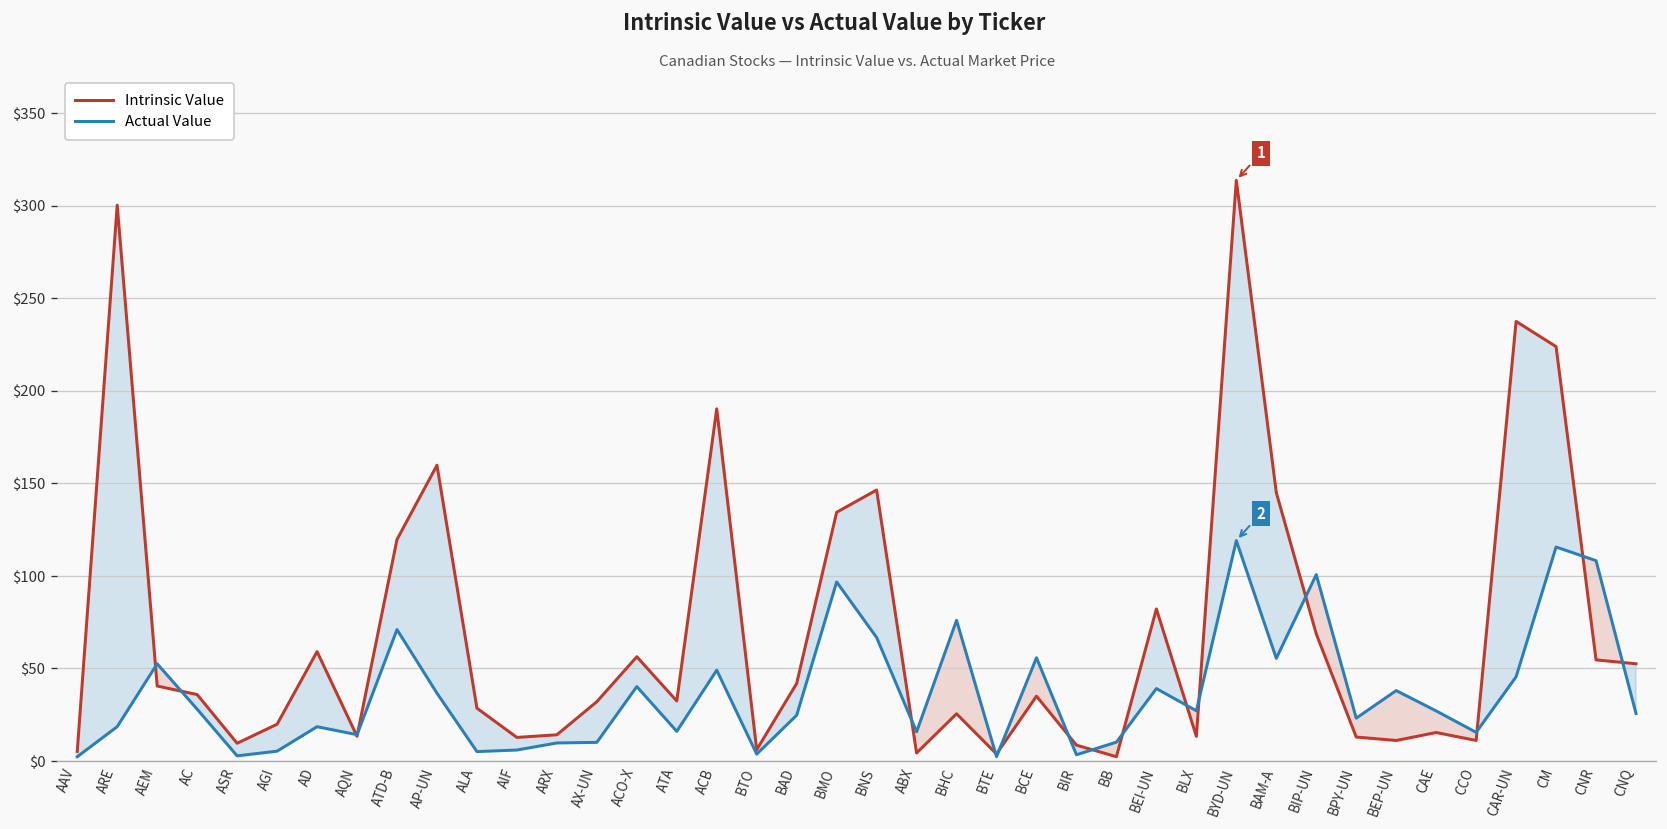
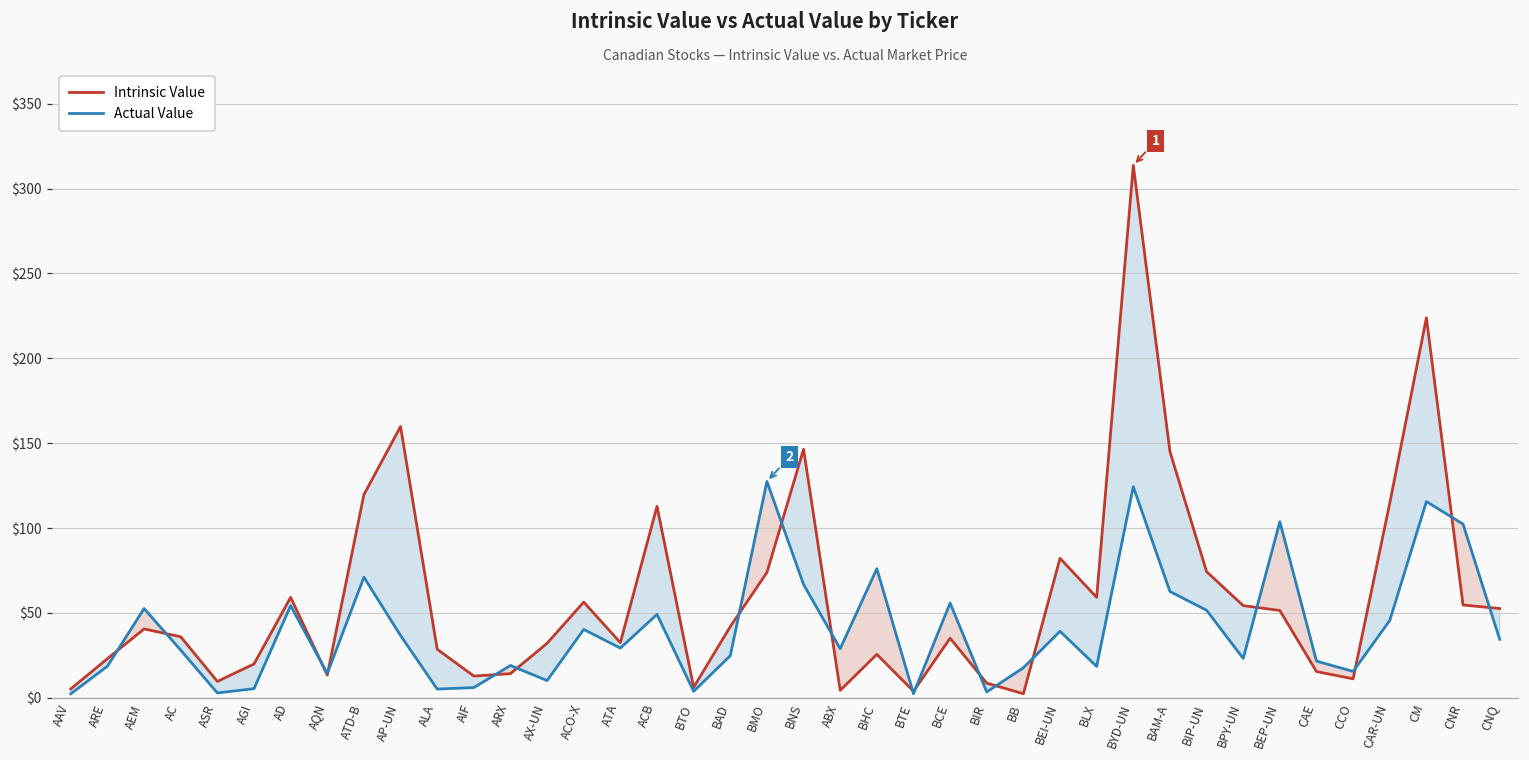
Intrinsic Value, ARE: $300 -> $23
Actual Value, AD: $19 -> $54
Actual Value, ARX: $10 -> $19
Actual Value, ATA: $16 -> $29
Intrinsic Value, ACB: $190 -> $113
Intrinsic Value, BMO: $134 -> $74
Actual Value, BMO: $97 -> $127
Actual Value, ABX: $16 -> $29
Actual Value, BB: $10 -> $18
Intrinsic Value, BLX: $13 -> $59
Actual Value, BLX: $27 -> $18
Actual Value, BYD-UN: $119 -> $124
Actual Value, BAM-A: $55 -> $63
Intrinsic Value, BIP-UN: $69 -> $74
Actual Value, BIP-UN: $101 -> $51
Intrinsic Value, BPY-UN: $13 -> $54
Intrinsic Value, BEP-UN: $11 -> $51
Actual Value, BEP-UN: $38 -> $104
Actual Value, CAE: $27 -> $22
Intrinsic Value, CAR-UN: $237 -> $115
Actual Value, CNR: $108 -> $102
Actual Value, CNQ: $26 -> $34
